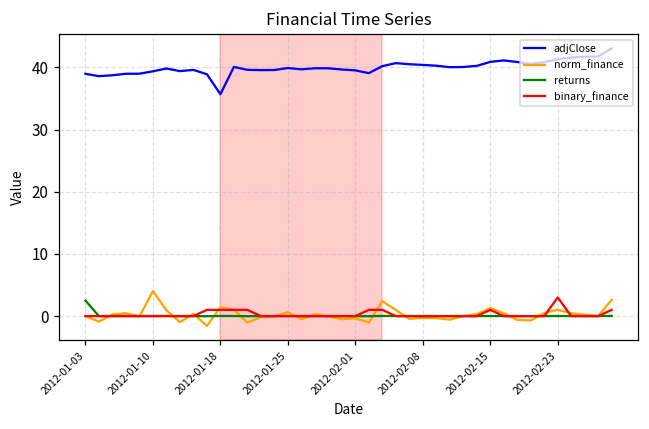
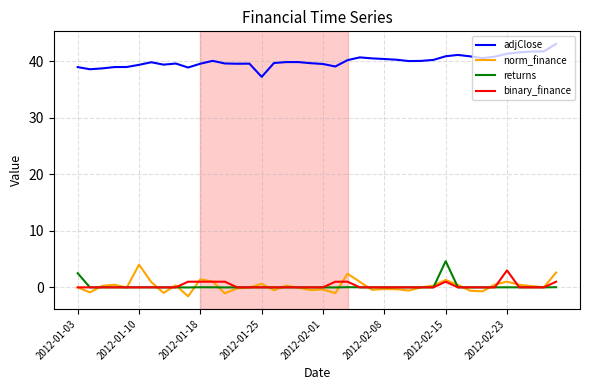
adjClose, 2012-01-18: 36 -> 40
adjClose, 2012-01-25: 40 -> 37
returns, 2012-02-15: 0 -> 5
